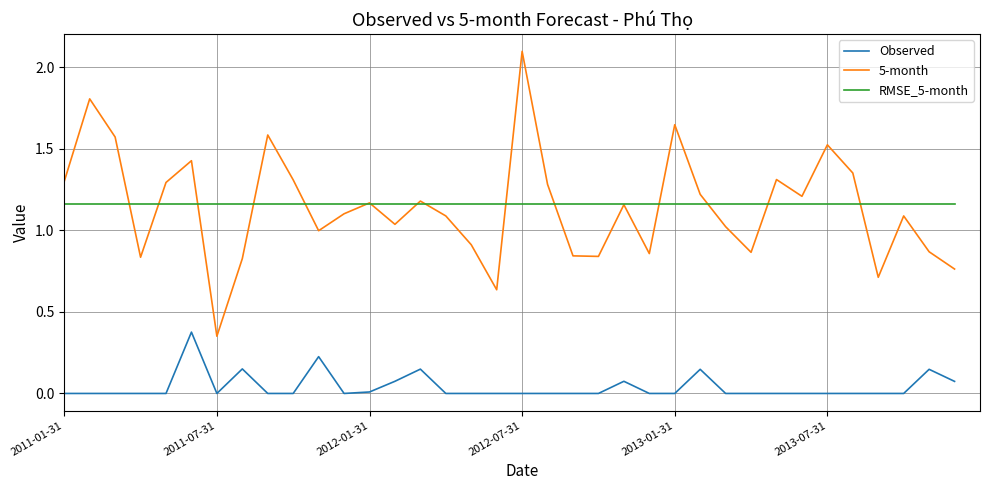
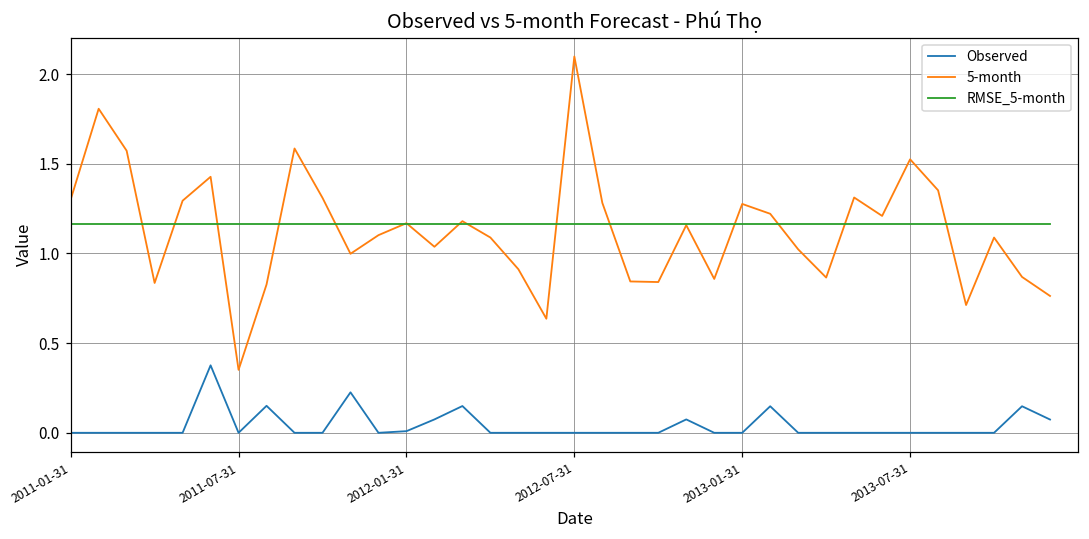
5-month, 2013-01-31: 1.65 -> 1.28
